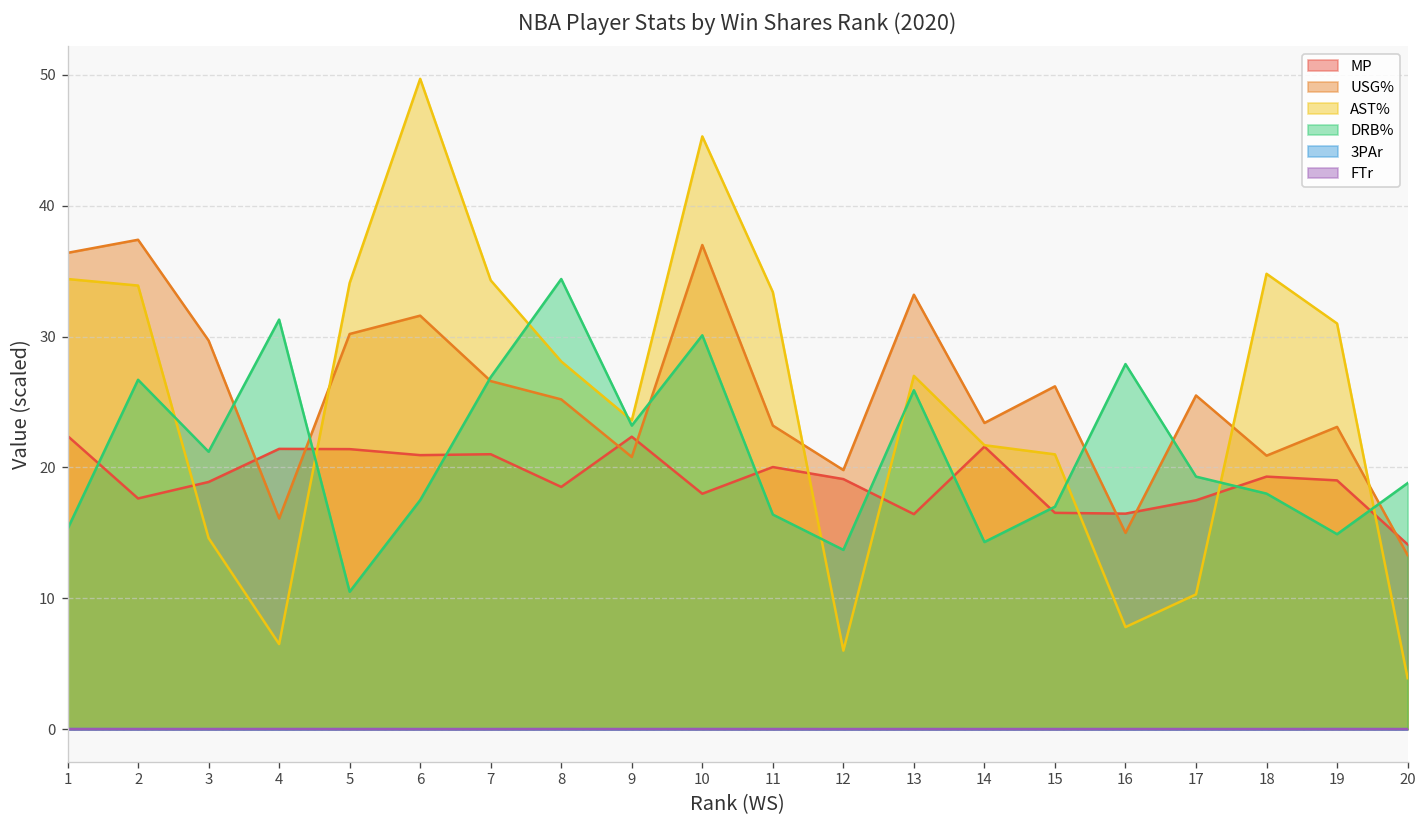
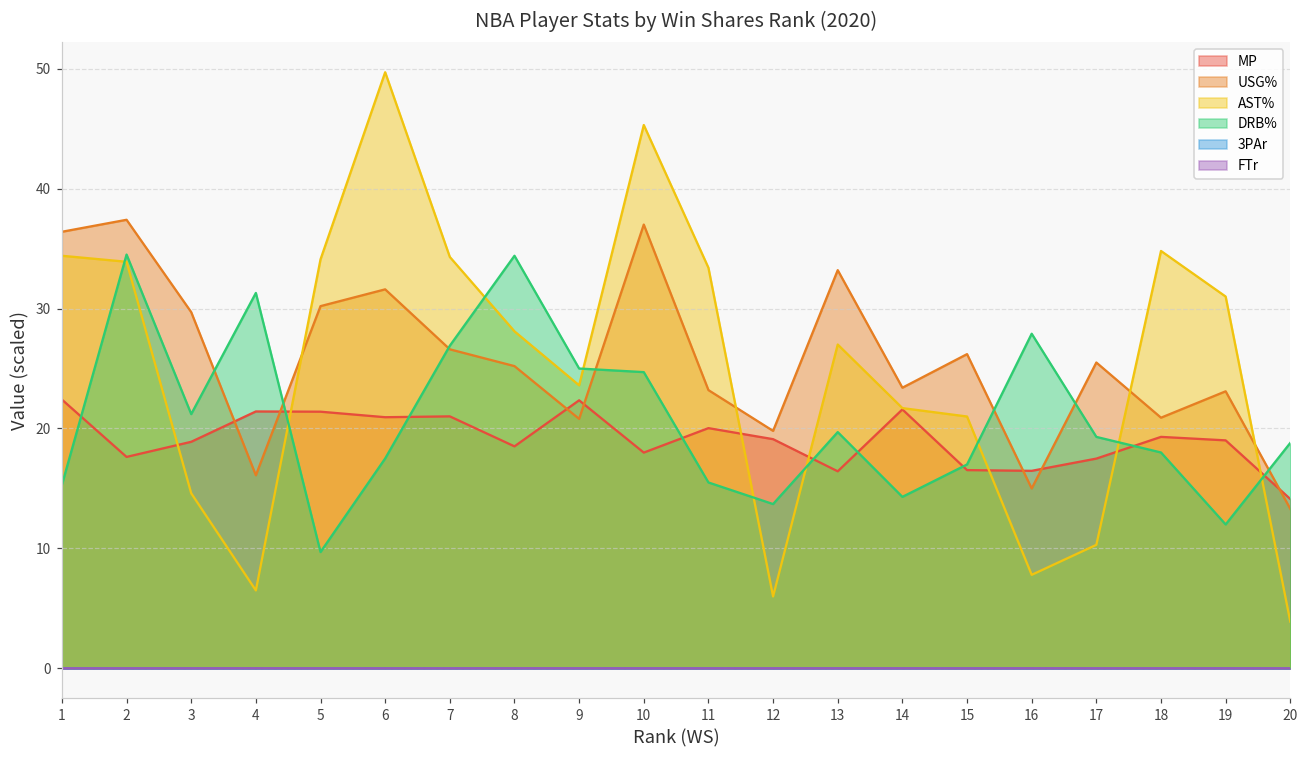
DRB%, 2: 26.7 -> 34.5
DRB%, 5: 10.5 -> 9.7
DRB%, 9: 23.2 -> 25.0
DRB%, 10: 30.1 -> 24.7
DRB%, 11: 16.4 -> 15.5
DRB%, 13: 25.9 -> 19.7
DRB%, 19: 14.9 -> 12.0
